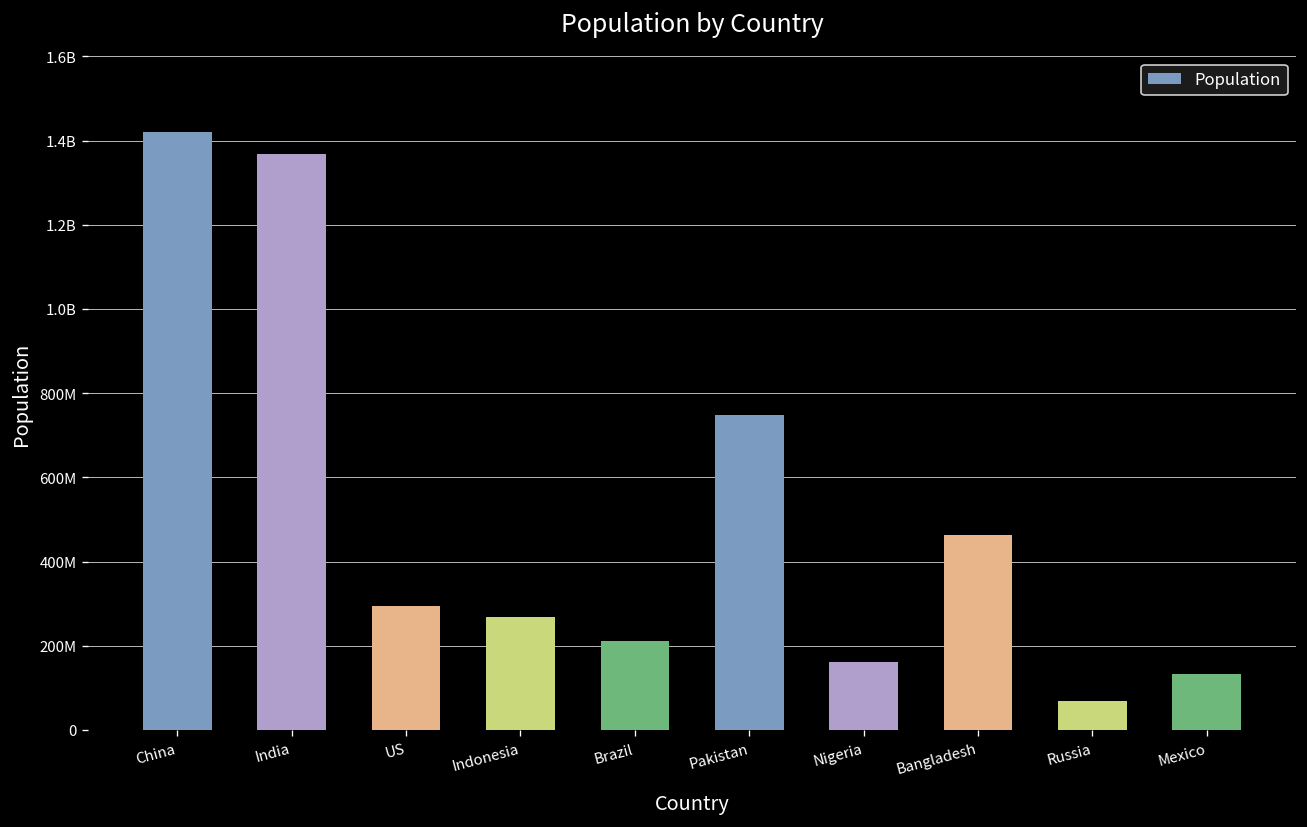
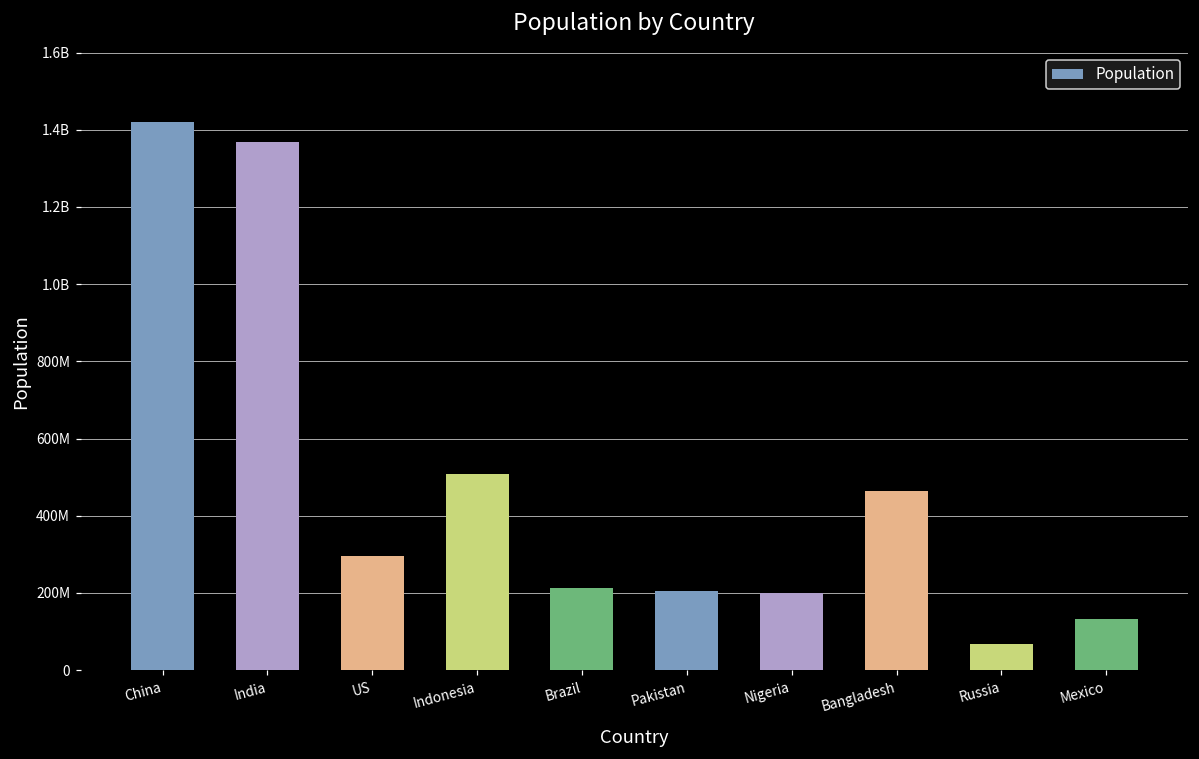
Indonesia: 270000000 -> 510000000
Pakistan: 750000000 -> 200000000
Nigeria: 160000000 -> 200000000
